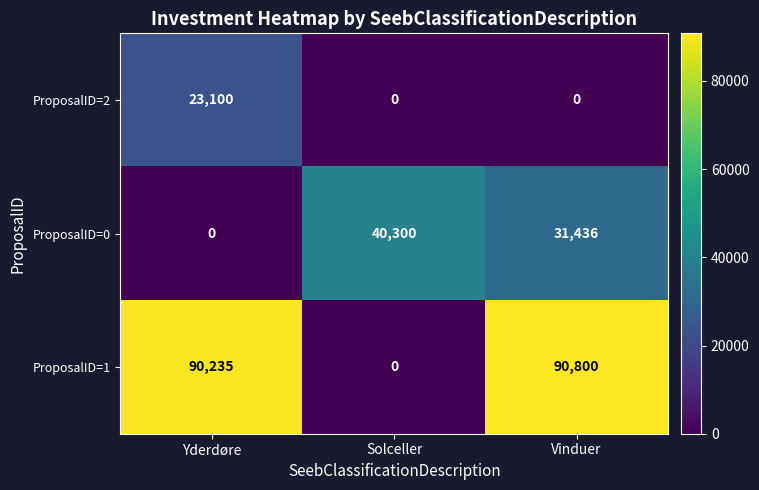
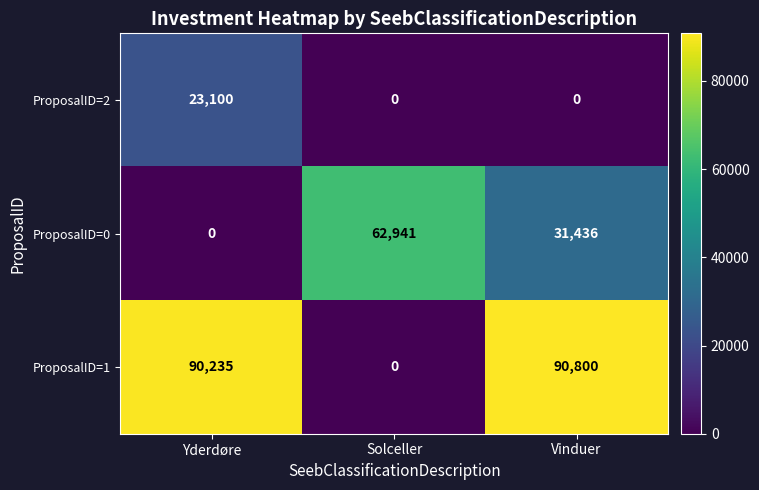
ProposalID=0, Solceller: 40,300 -> 62,941
